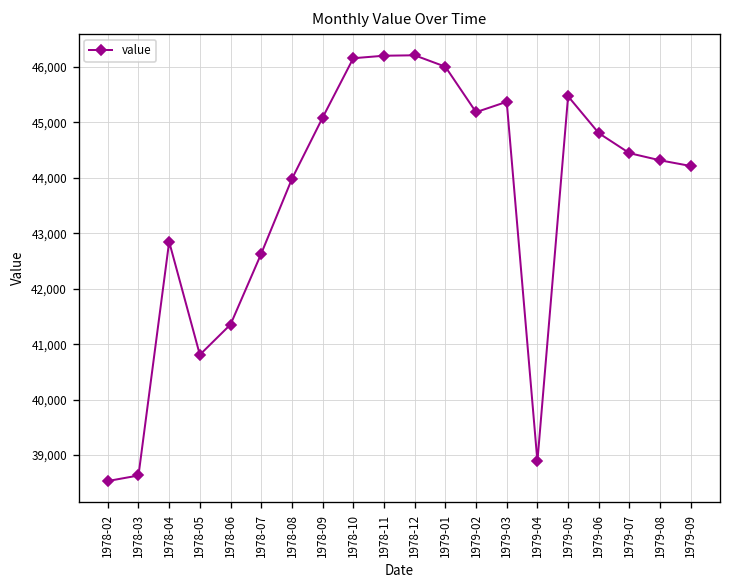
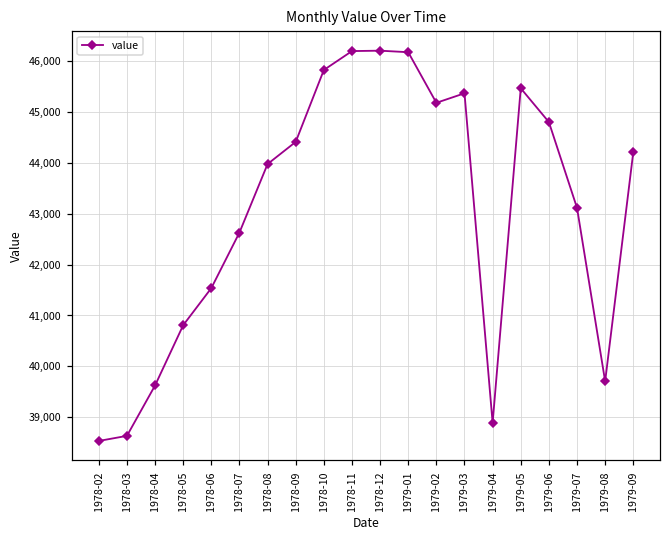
1978-04: 42,800 -> 39,600
1978-06: 41,400 -> 41,500
1978-09: 45,100 -> 44,400
1978-10: 46,200 -> 45,800
1979-01: 46,000 -> 46,200
1979-07: 44,400 -> 43,100
1979-08: 44,300 -> 39,700
